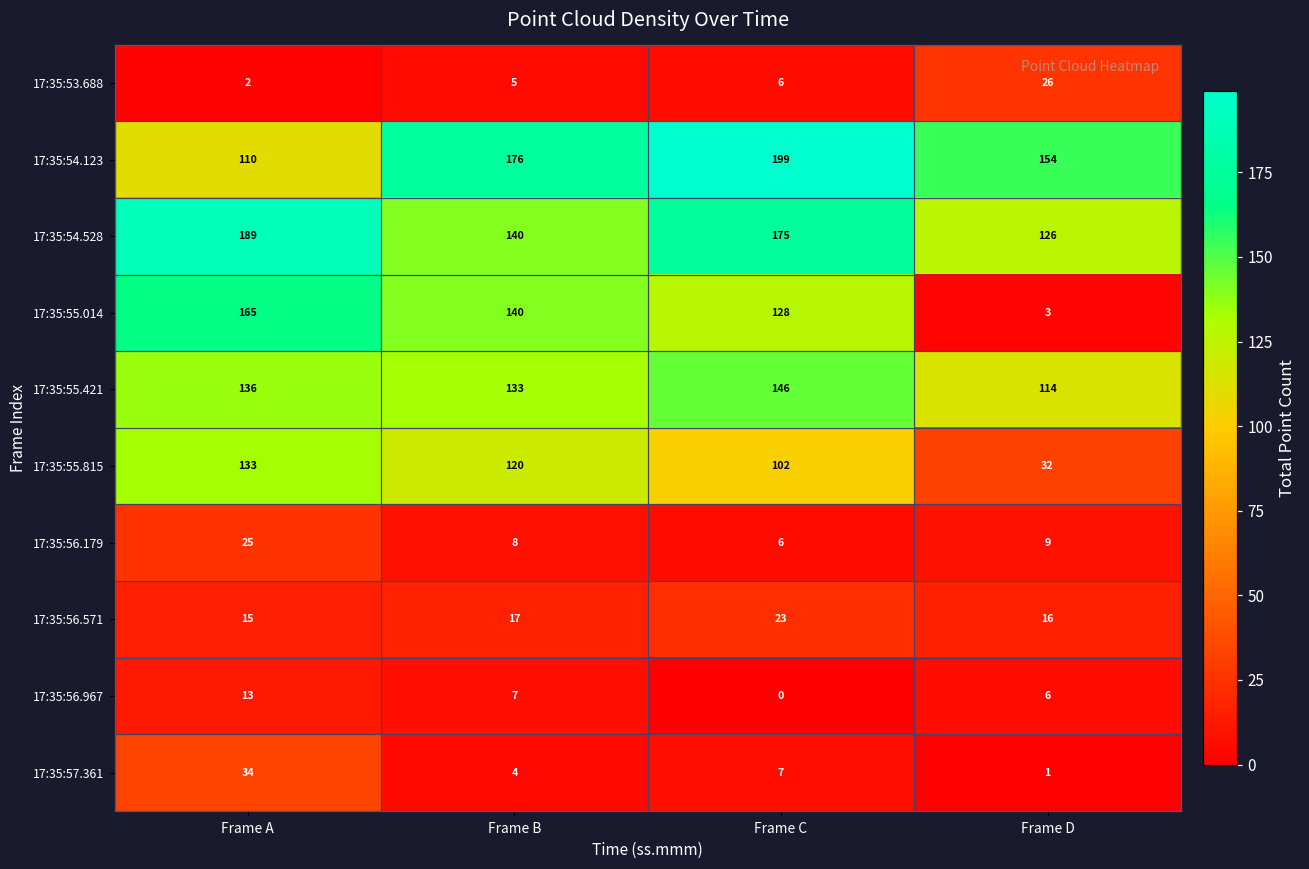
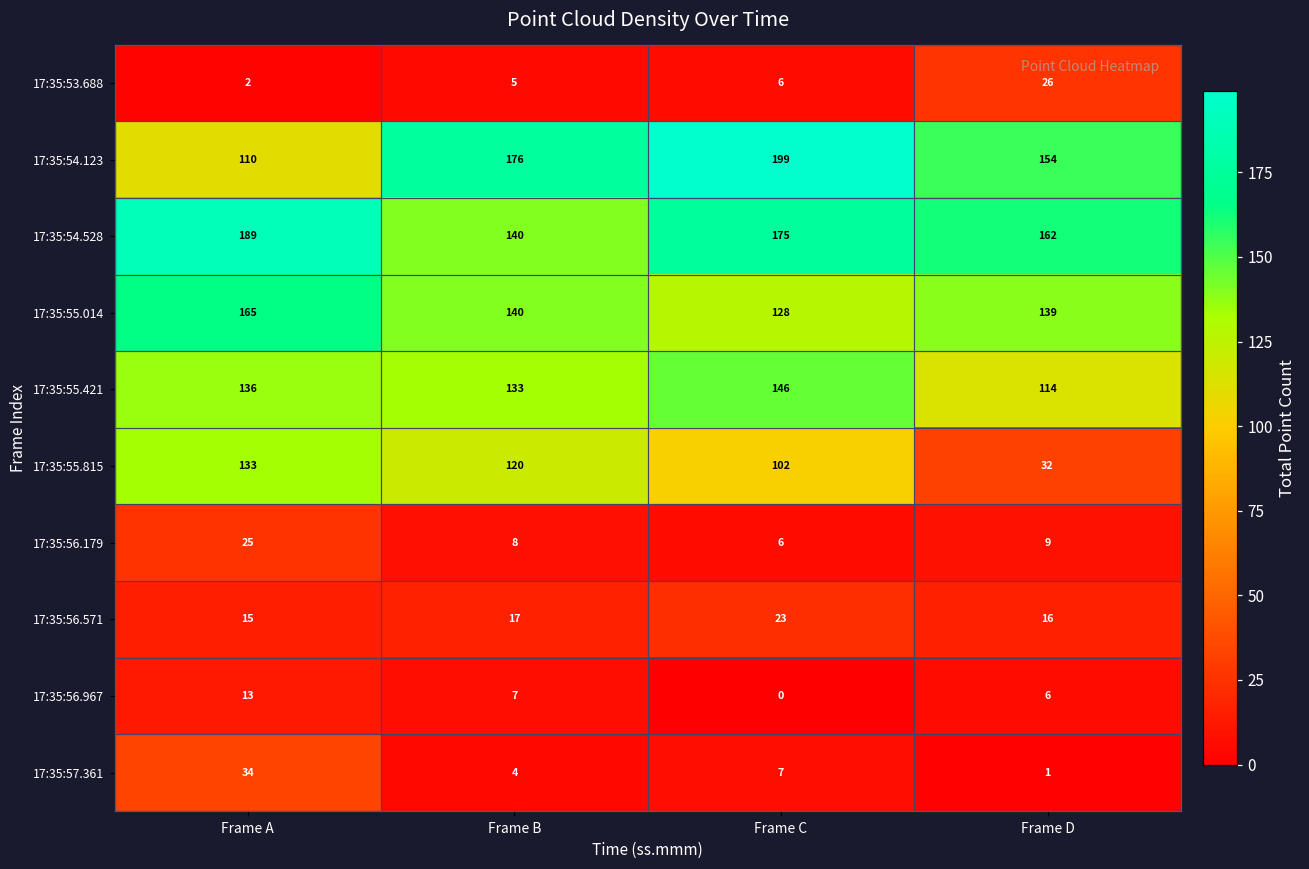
17:35:54.528, Frame D: 126 -> 162
17:35:55.014, Frame D: 3 -> 139
